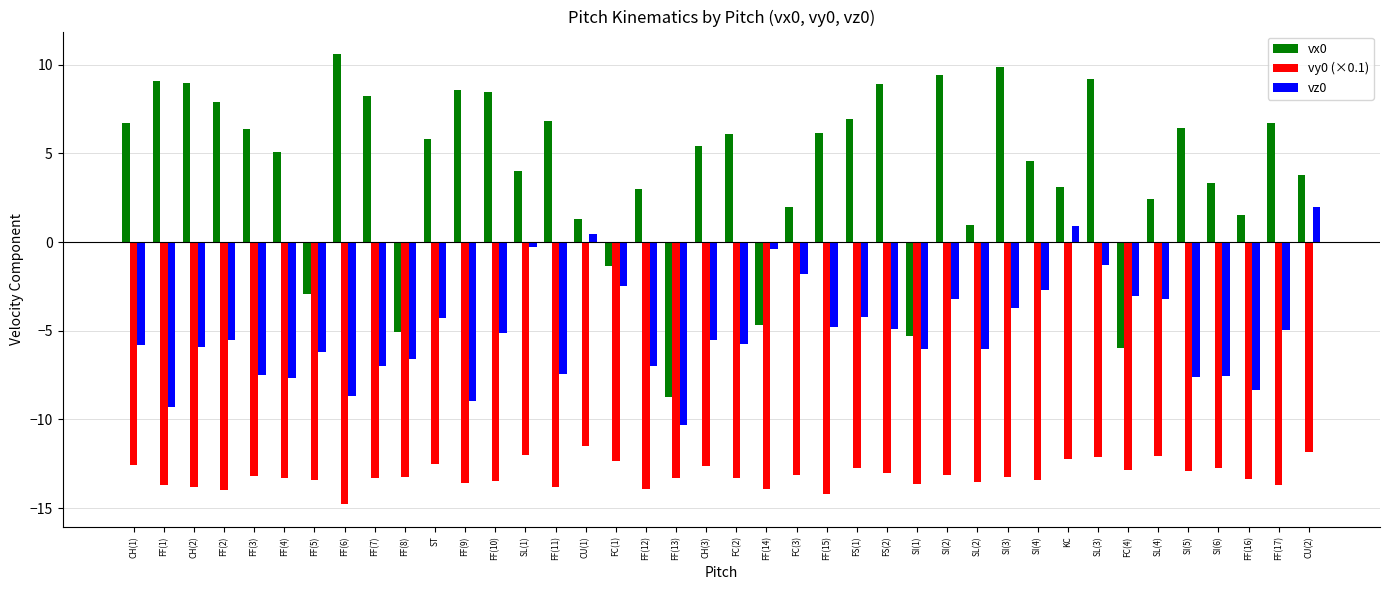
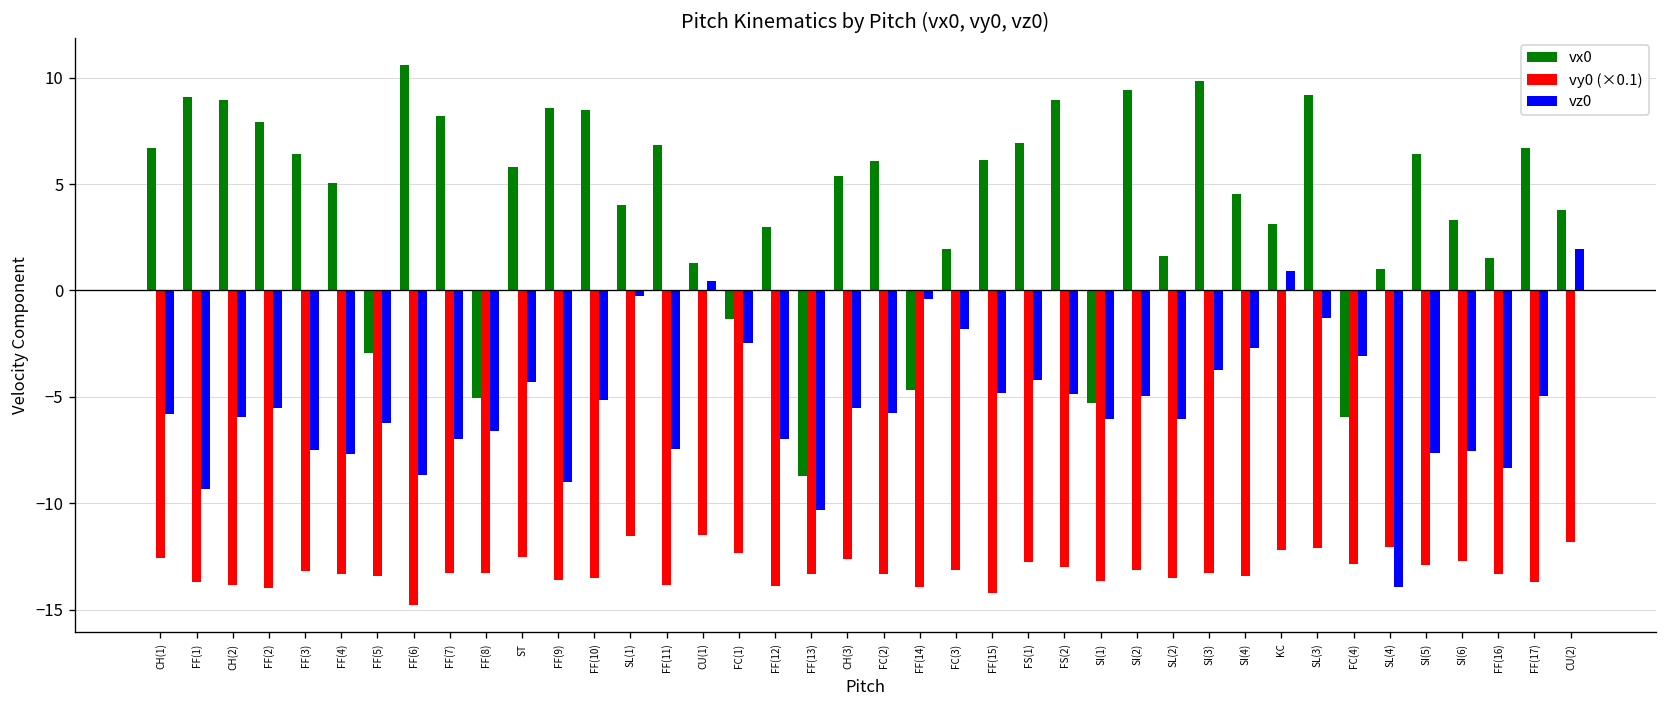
vy0 (×0.1), SL(1): -12.0 -> -11.6
vz0, SI(2): -3.2 -> -5.0
vx0, SL(2): 1.0 -> 1.6
vx0, SL(4): 2.4 -> 1.0
vz0, SL(4): -3.2 -> -13.9
